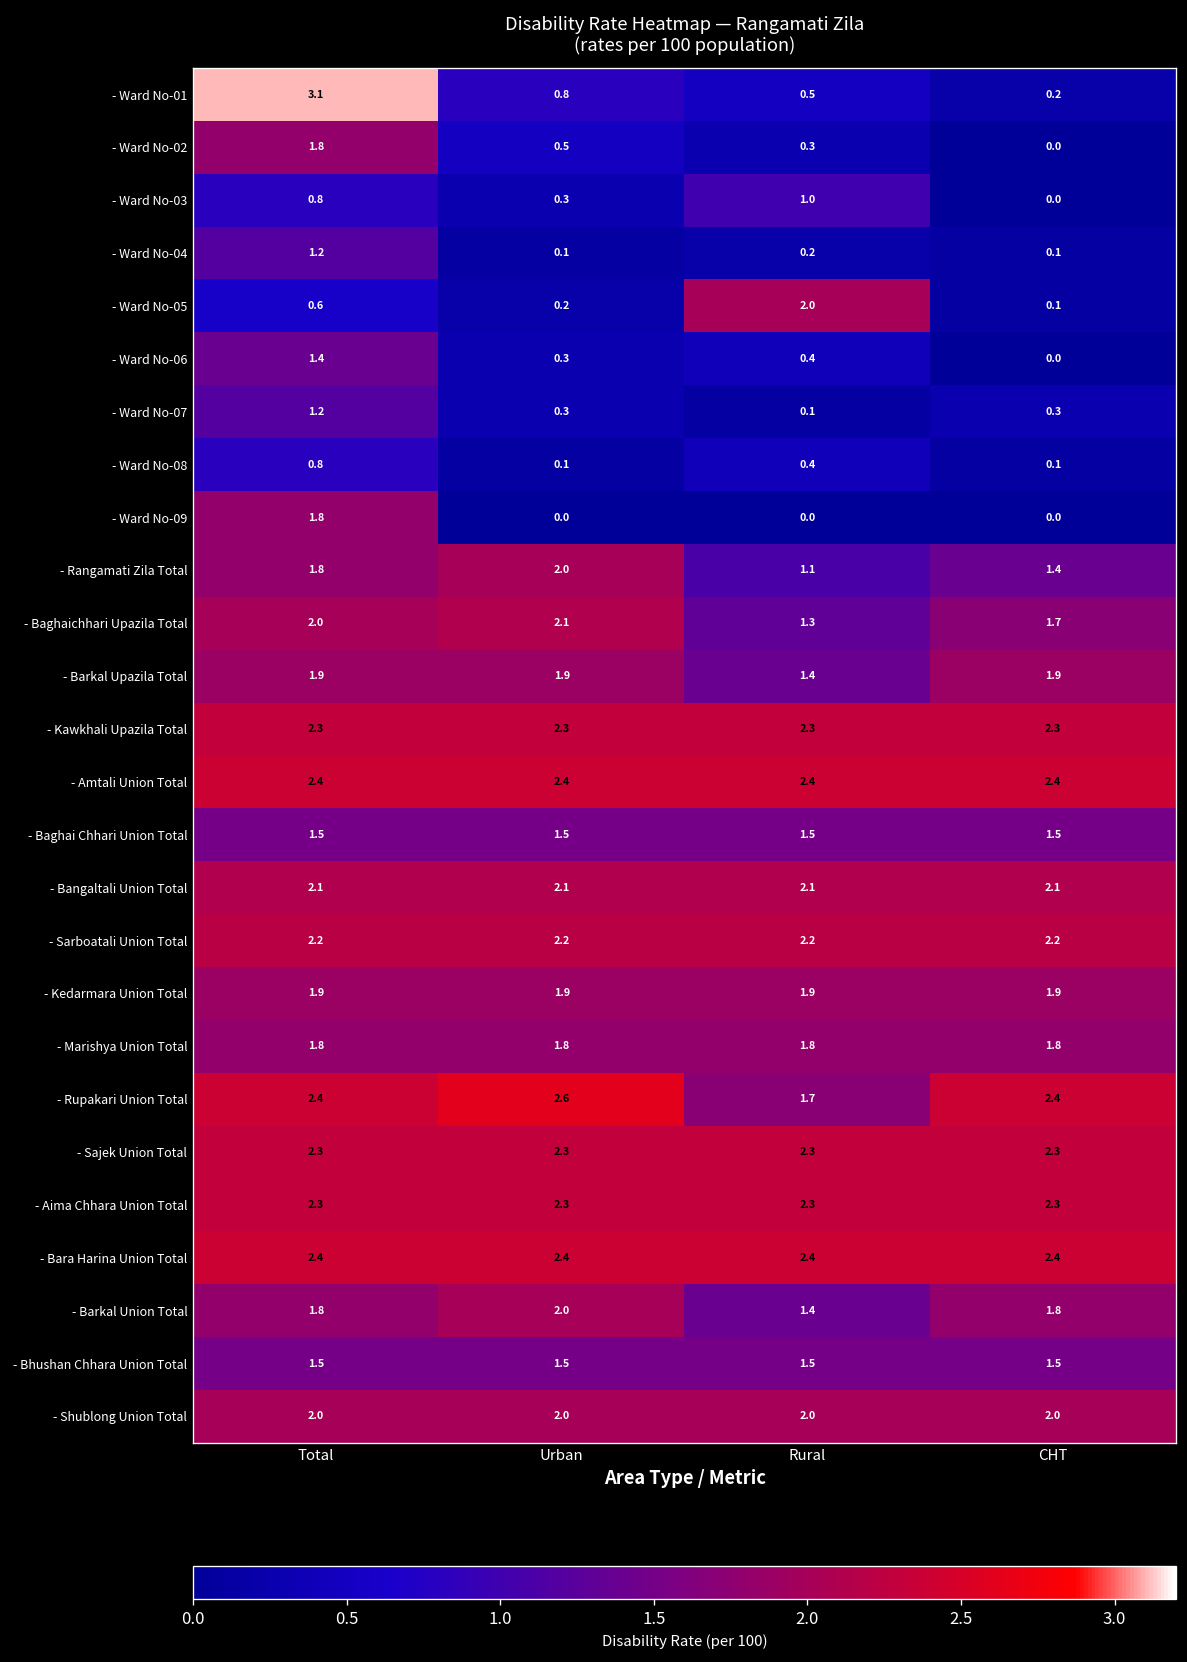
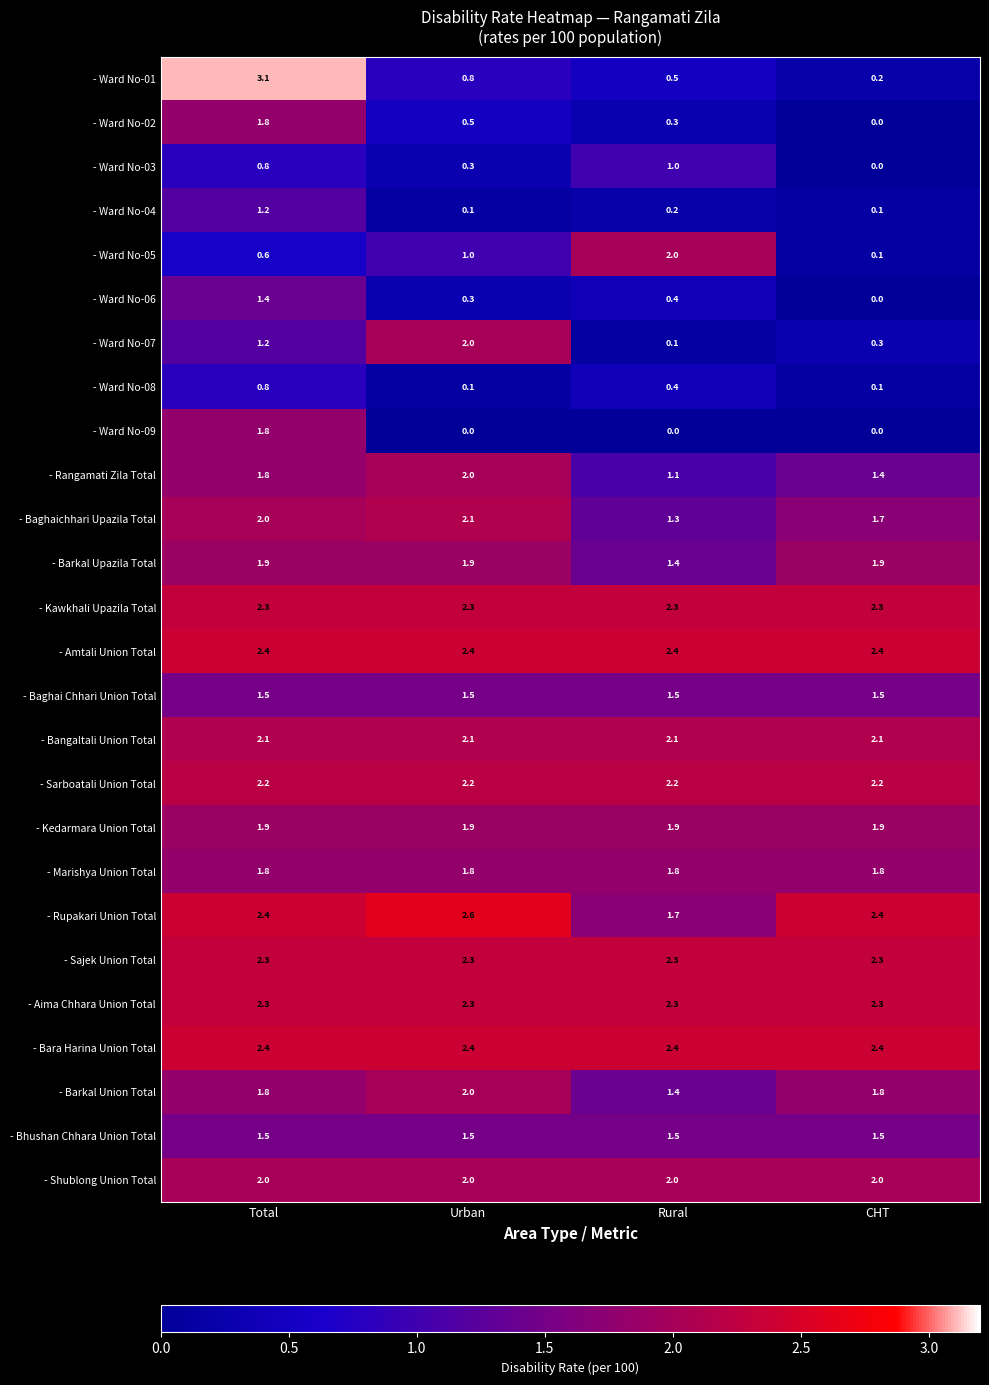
- Ward No-05, Urban: 0.2 -> 1.0
- Ward No-07, Urban: 0.3 -> 2.0
